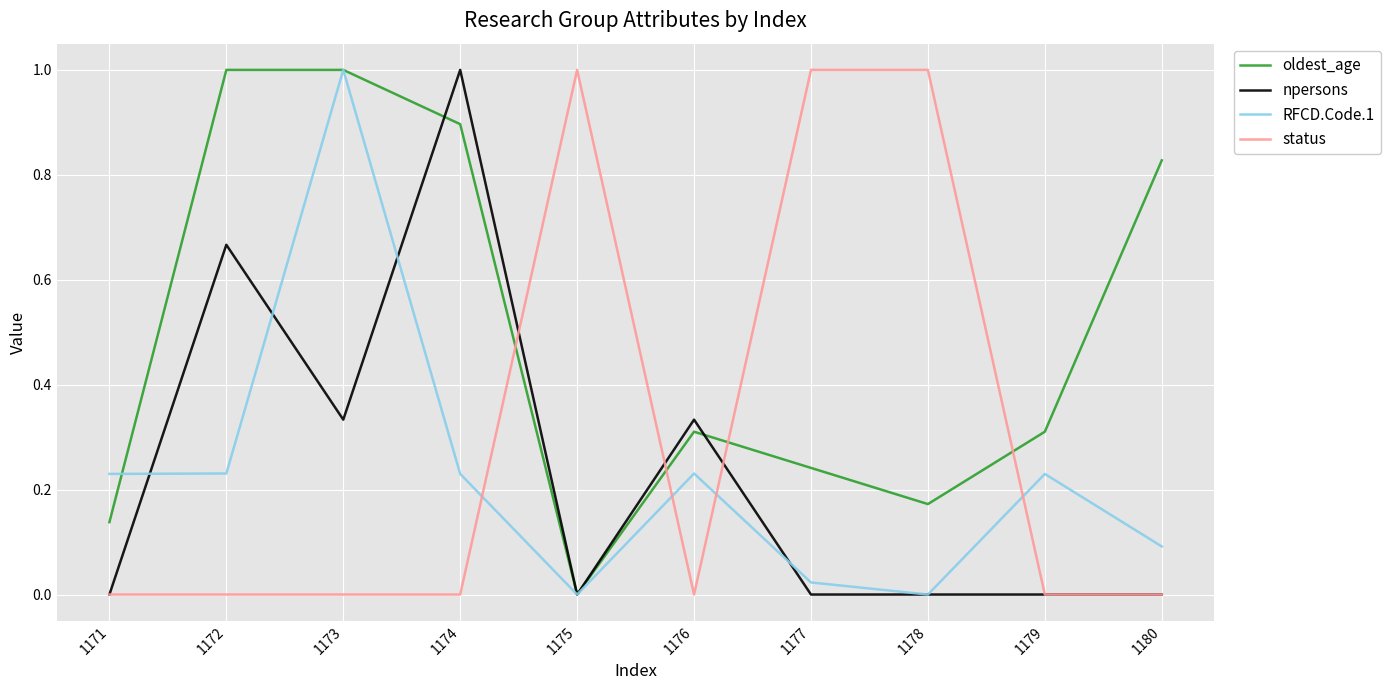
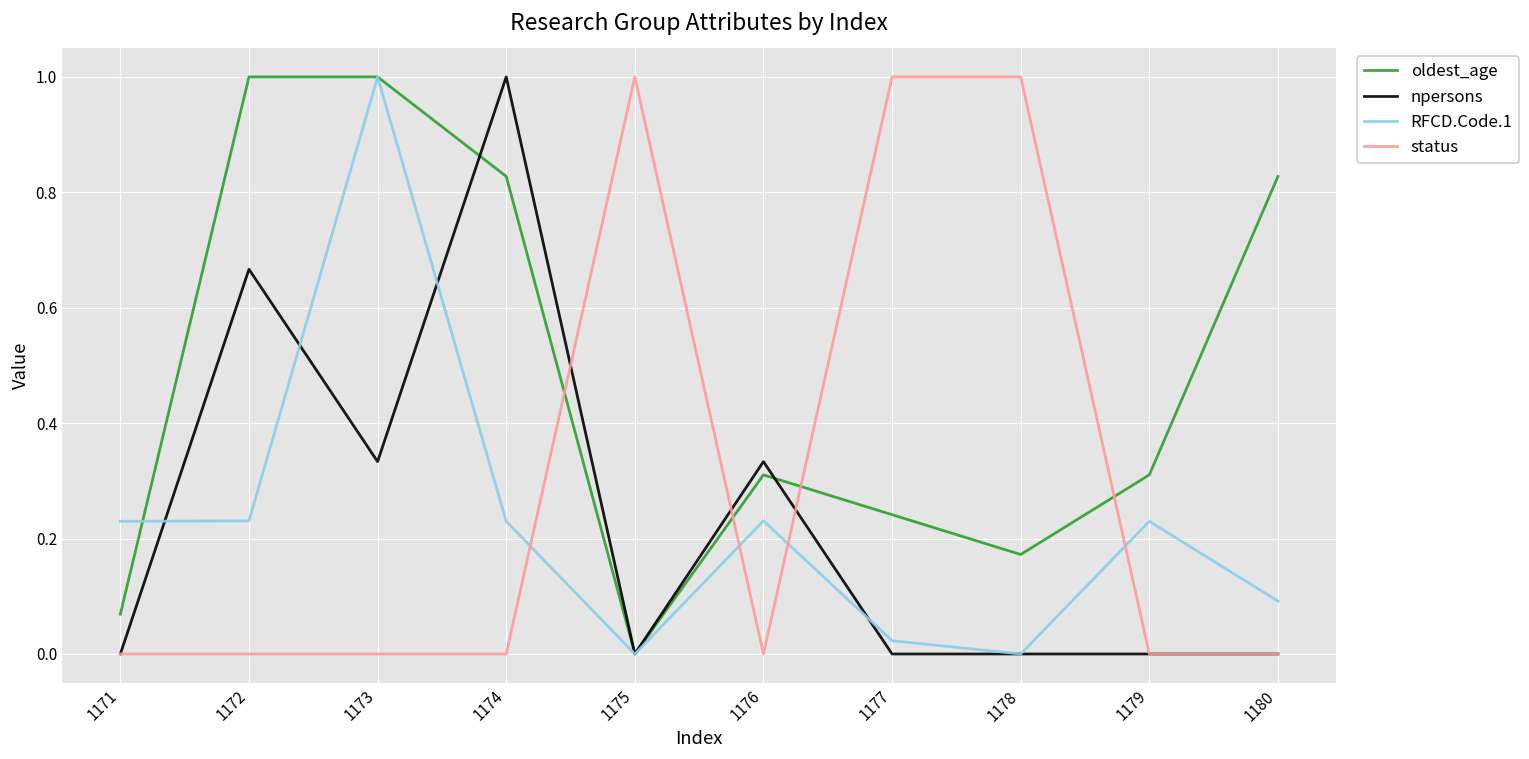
oldest_age, 1171: 0.14 -> 0.07
oldest_age, 1174: 0.90 -> 0.83
